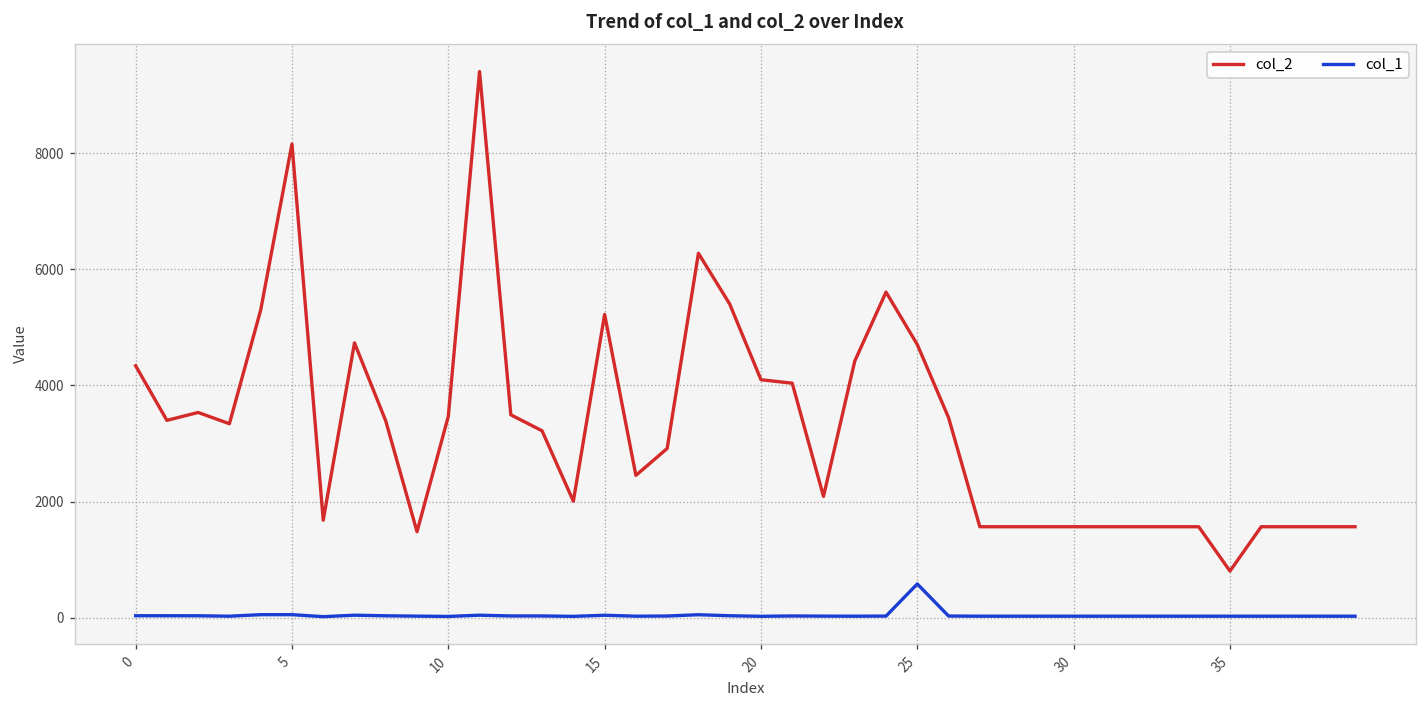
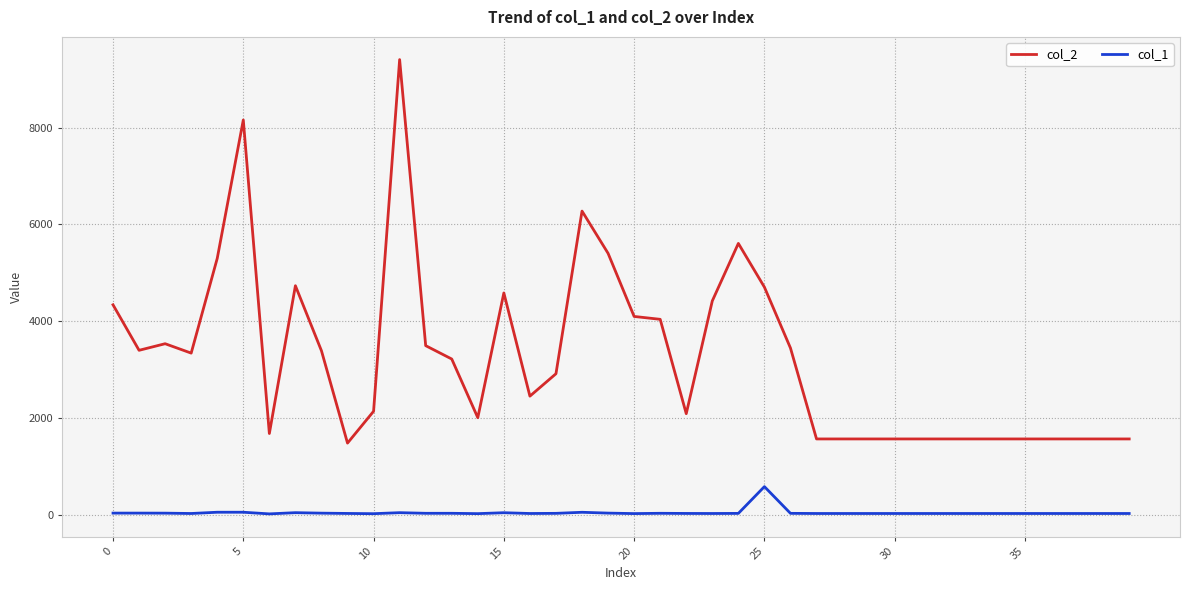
col_2, 10: 3500 -> 2100
col_2, 15: 5200 -> 4600
col_2, 35: 800 -> 1600
